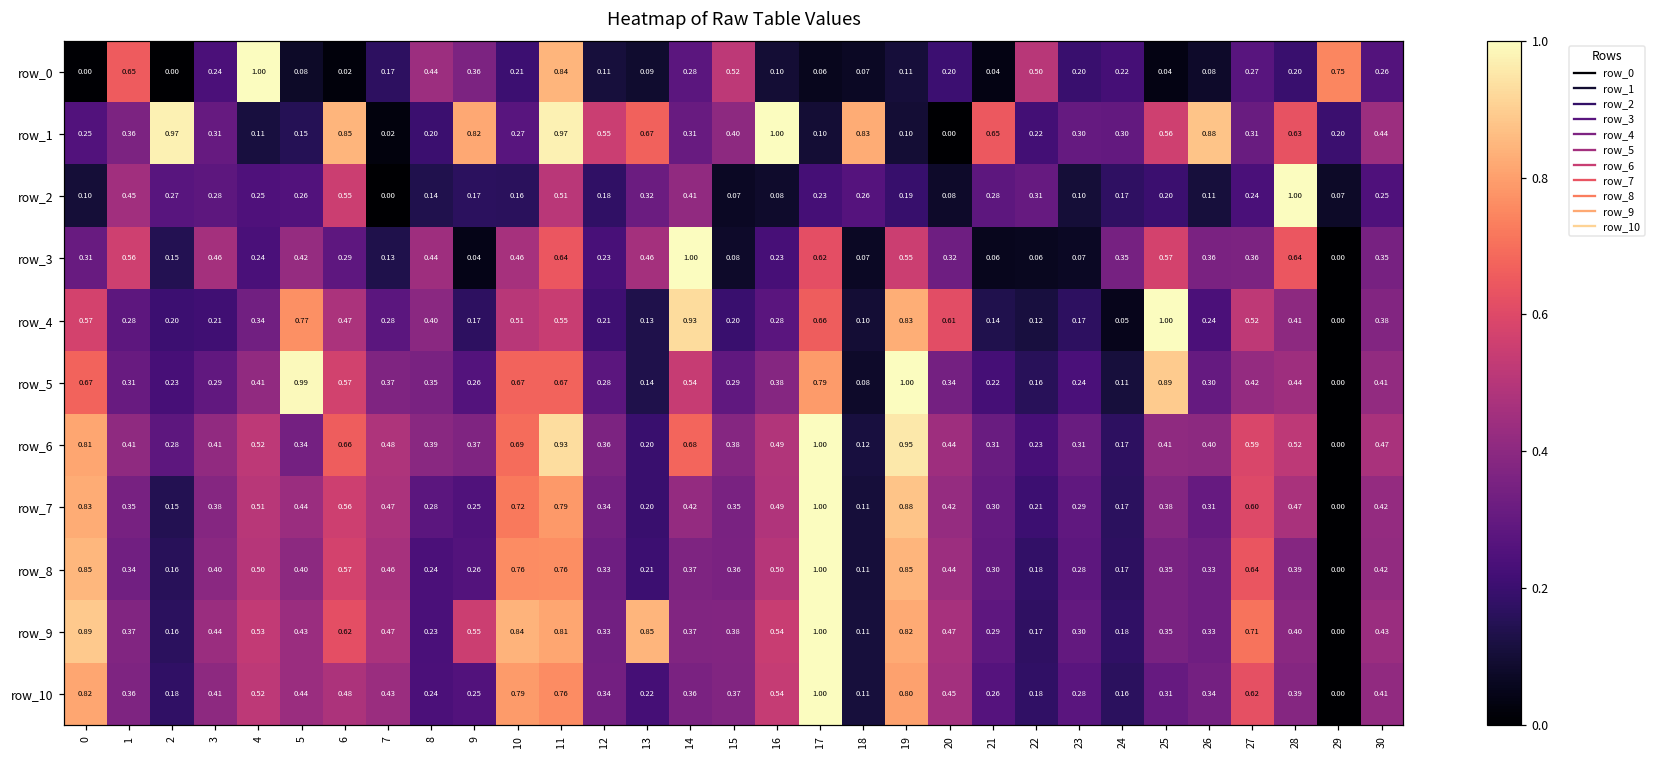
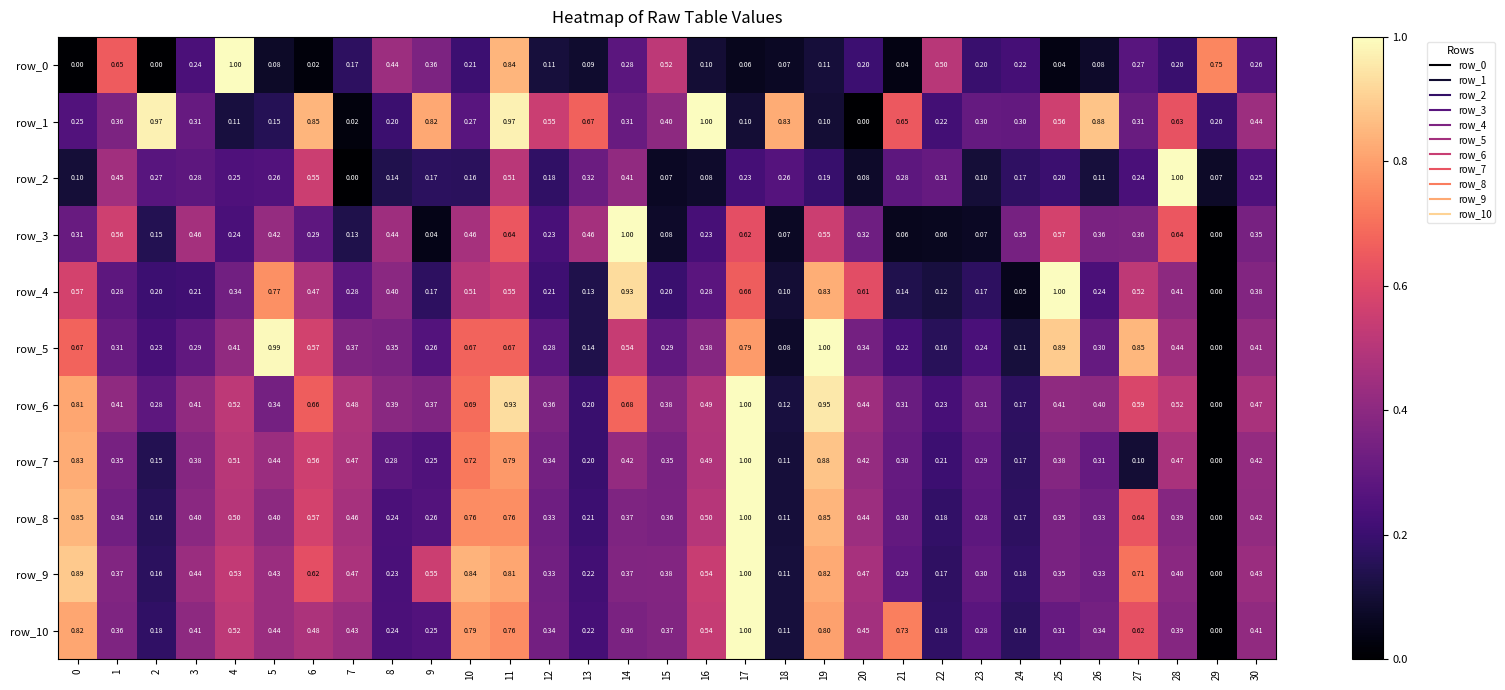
row_5, 27: 0.42 -> 0.85
row_7, 27: 0.60 -> 0.10
row_9, 13: 0.85 -> 0.22
row_10, 21: 0.26 -> 0.73
